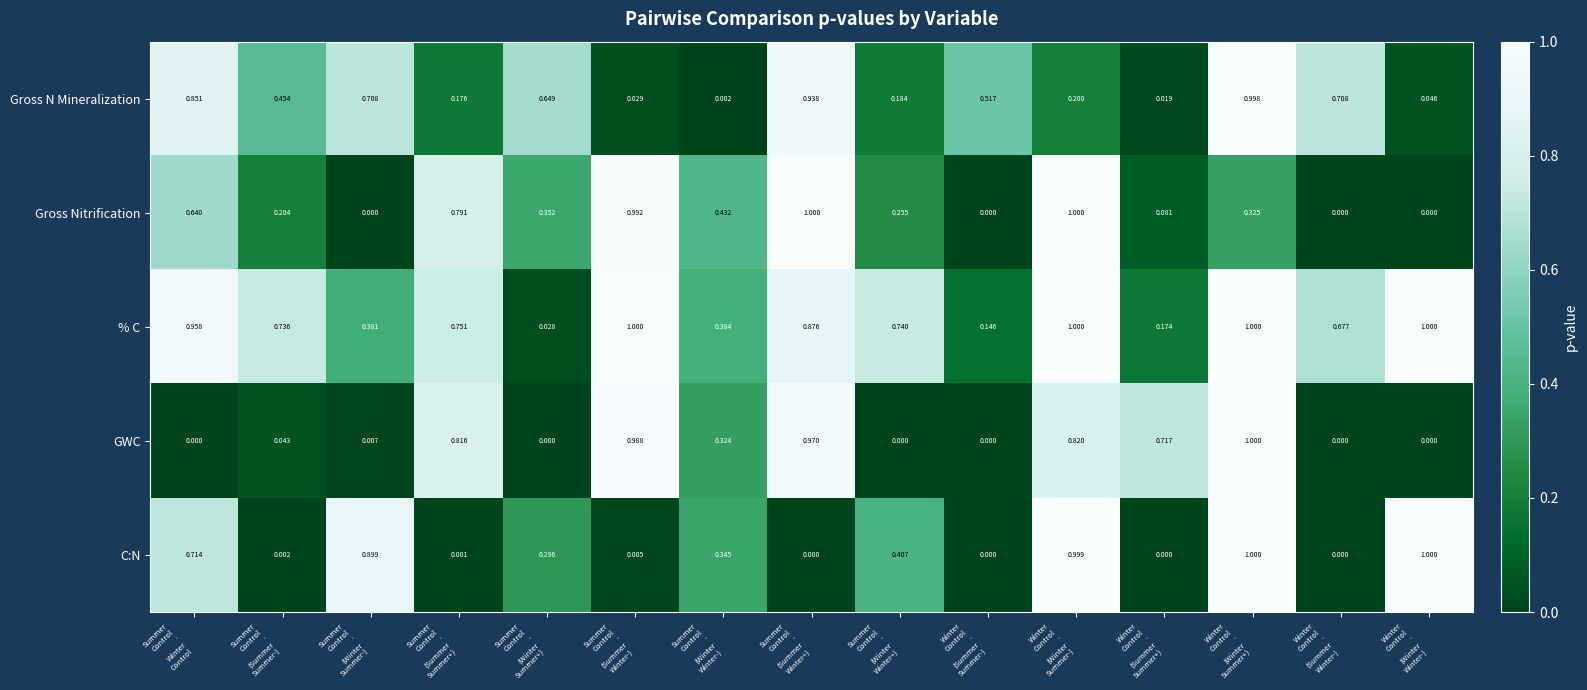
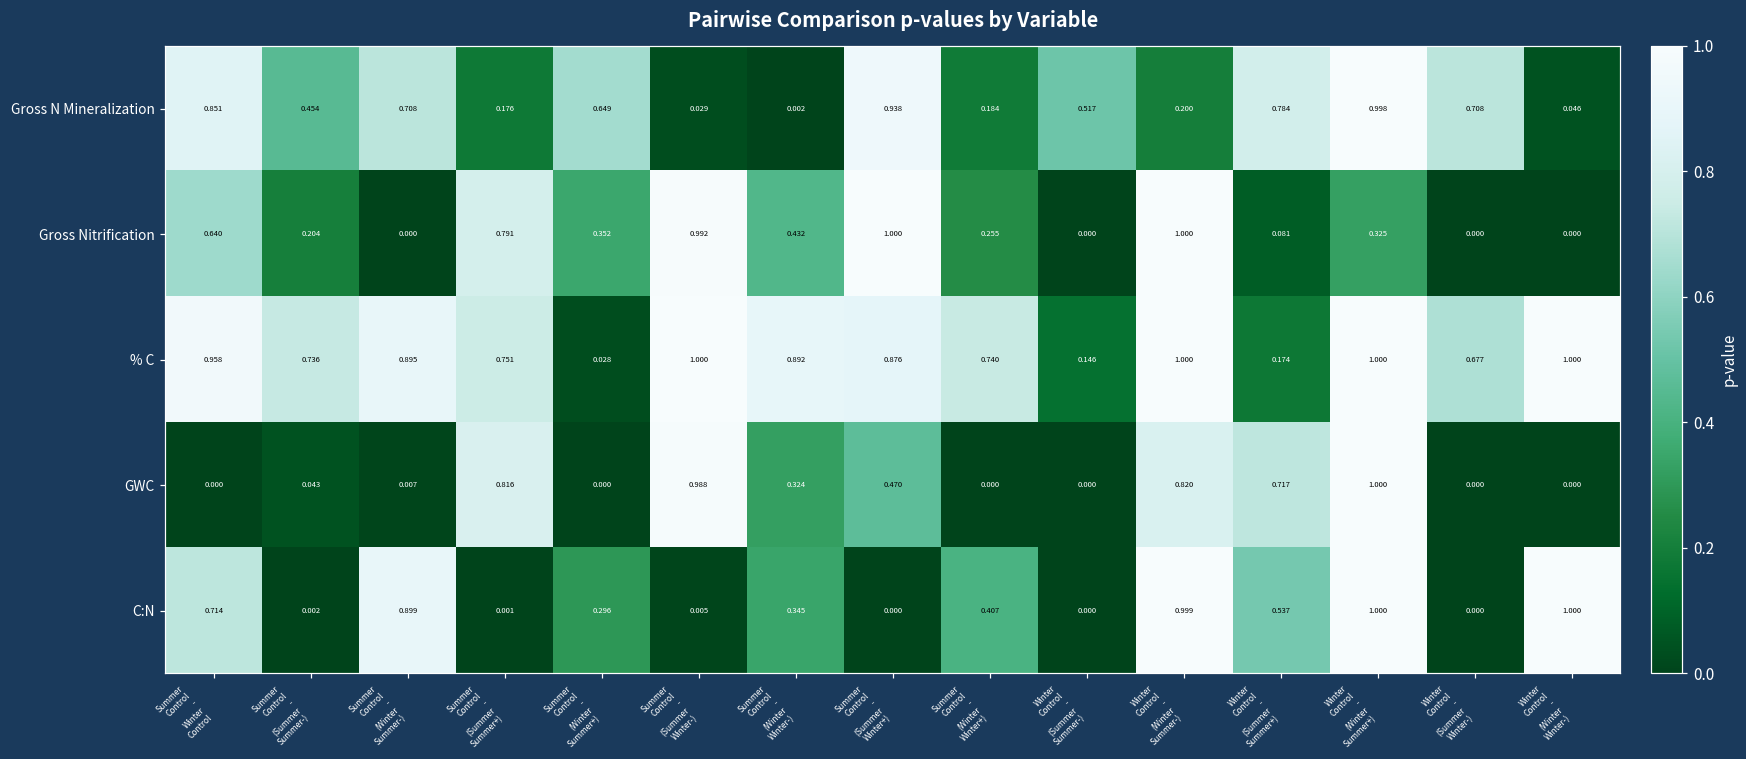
Gross N Mineralization, Winter Control - (Summer Summer+): 0.019 -> 0.784
% C, Summer Control - (Winter Summer-): 0.381 -> 0.895
% C, Summer Control - (Winter Winter-): 0.384 -> 0.892
GWC, Summer Control - (Summer Winter+): 0.970 -> 0.470
C:N, Winter Control - (Summer Summer+): 0.000 -> 0.537
